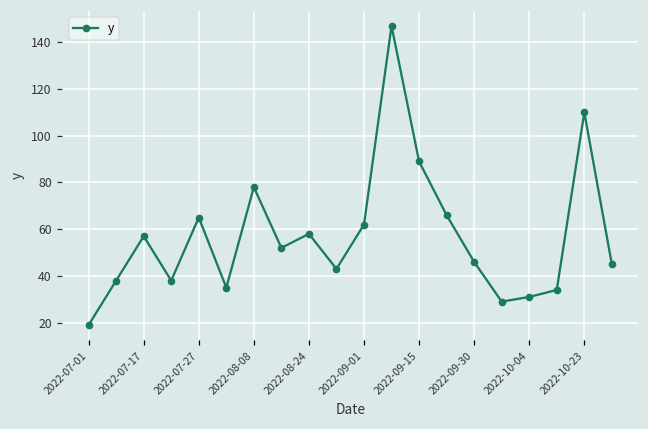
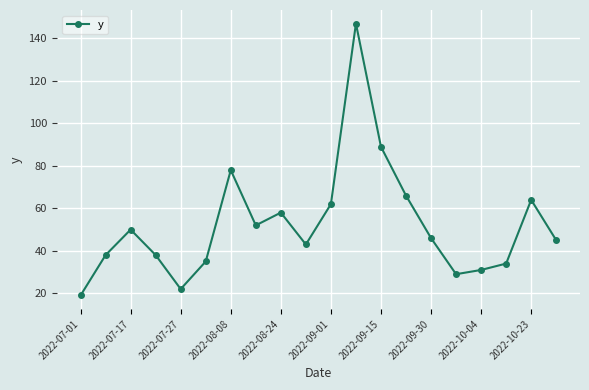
2022-07-17: 57 -> 50
2022-07-27: 65 -> 22
2022-10-23: 110 -> 64
